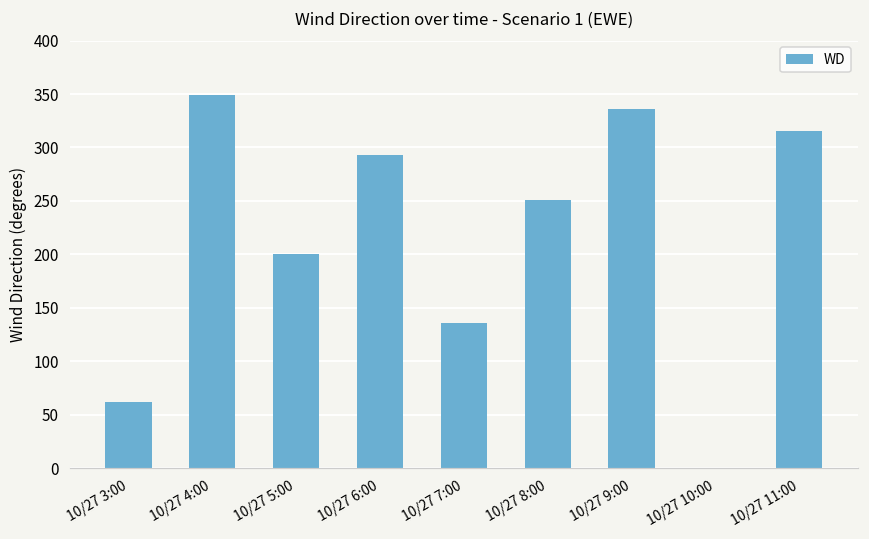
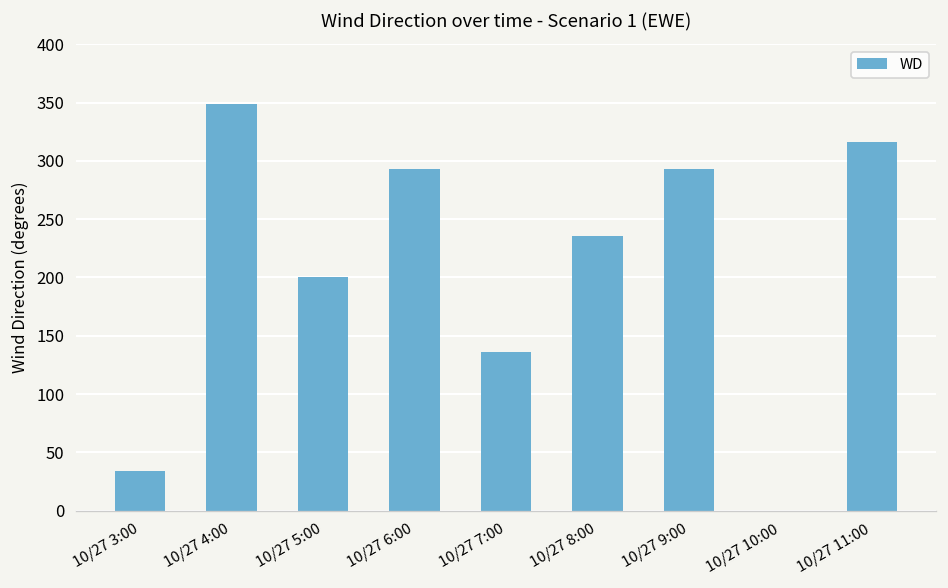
10/27 3:00: 60 -> 30
10/27 8:00: 250 -> 240
10/27 9:00: 340 -> 290
